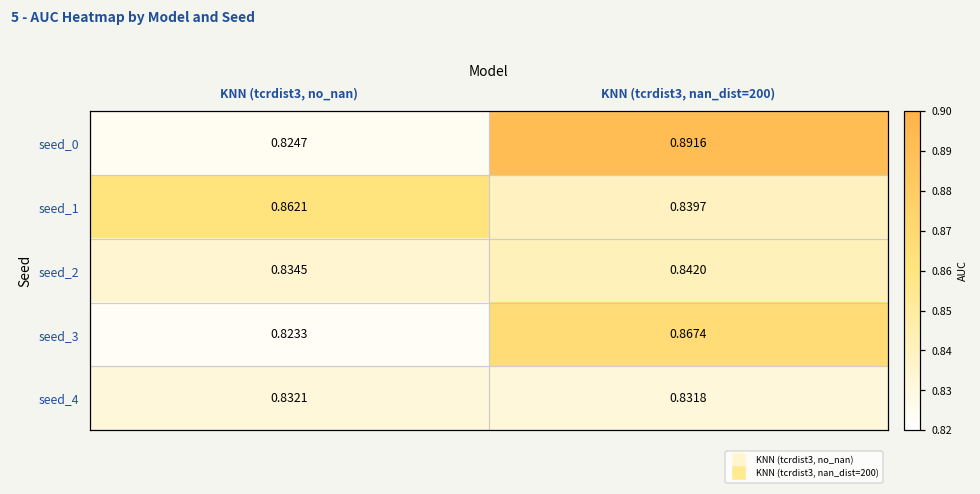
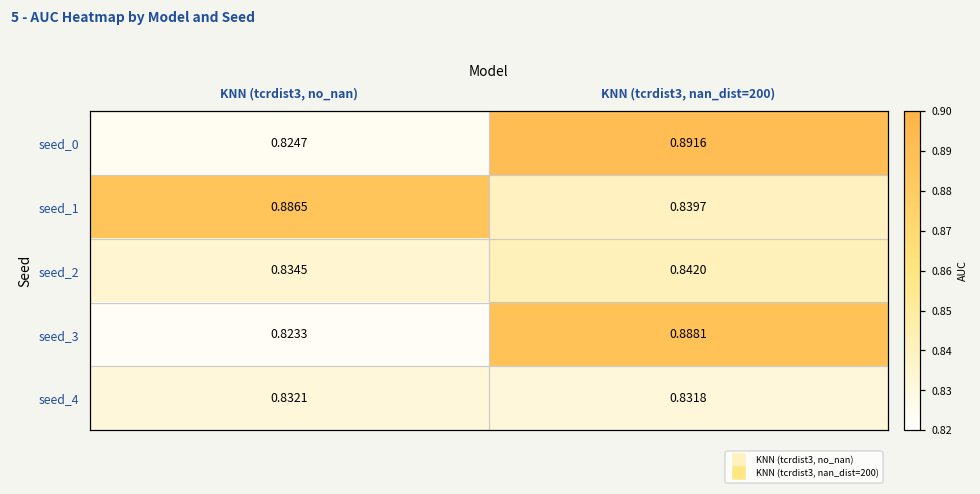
seed_1, KNN (tcrdist3, no_nan): 0.8621 -> 0.8865
seed_3, KNN (tcrdist3, nan_dist=200): 0.8674 -> 0.8881
